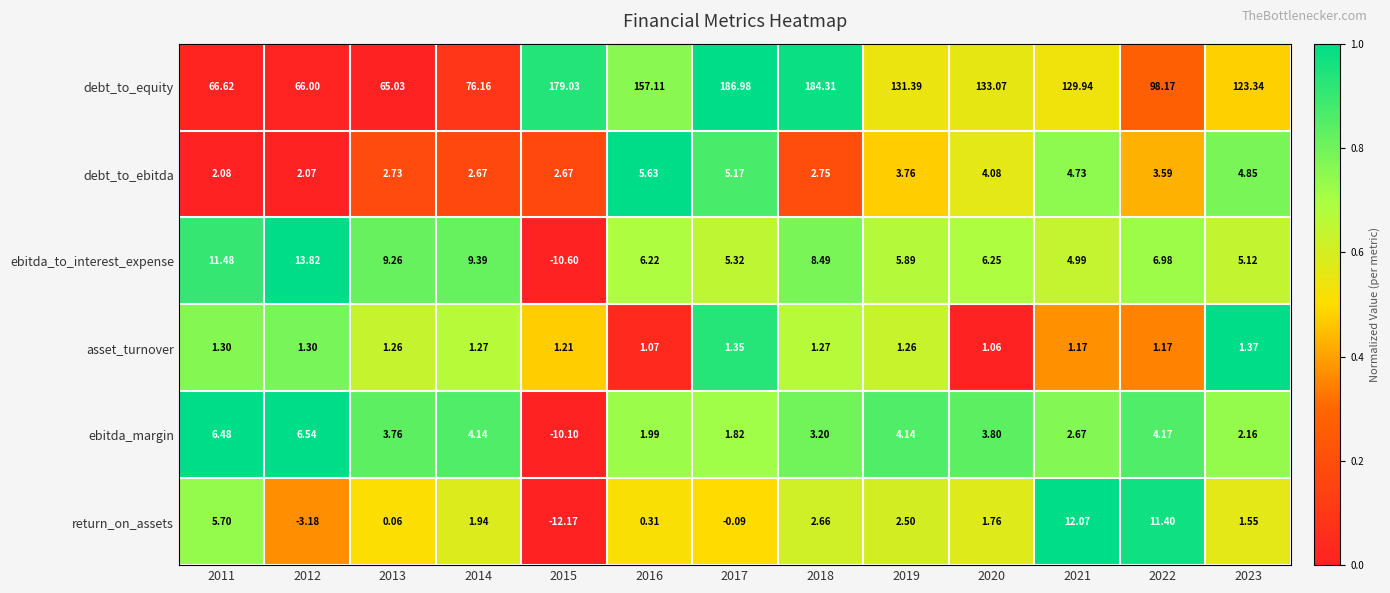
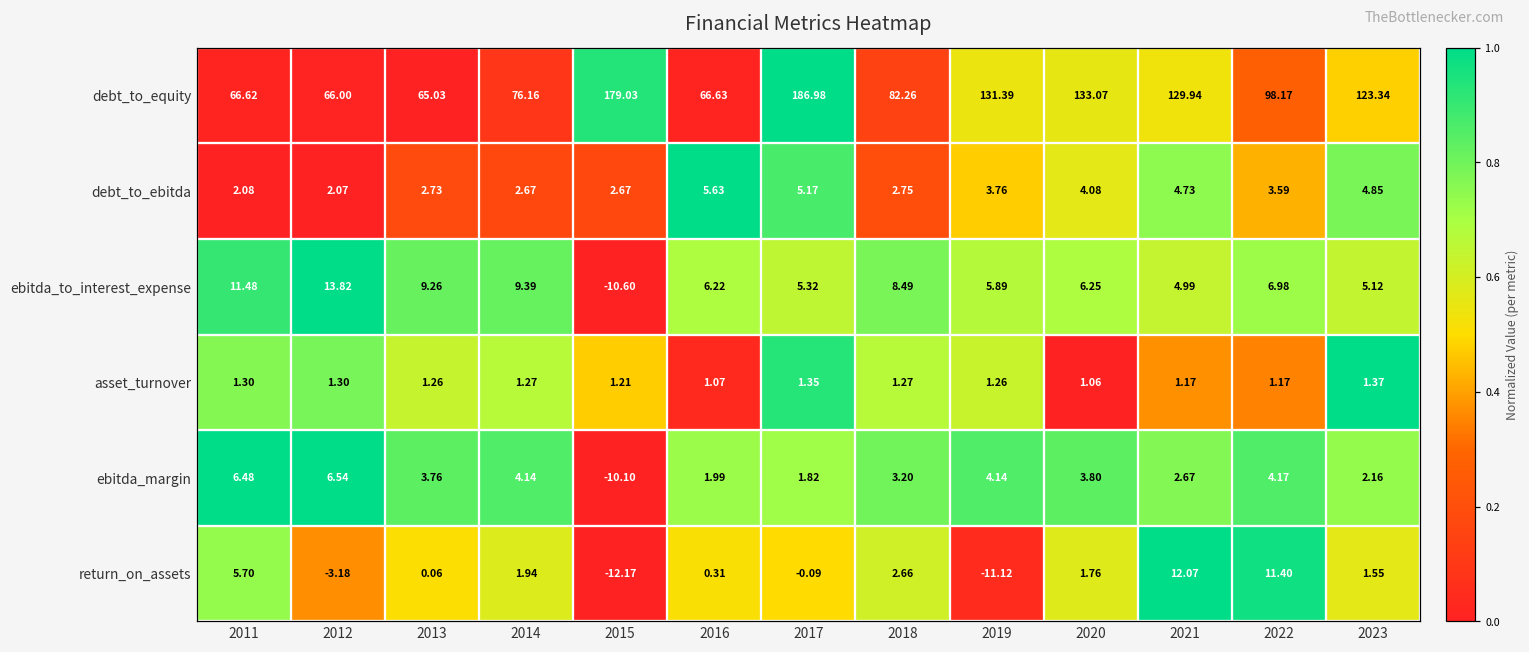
debt_to_equity, 2016: 157.11 -> 66.63
debt_to_equity, 2018: 184.31 -> 82.26
return_on_assets, 2019: 2.50 -> -11.12
